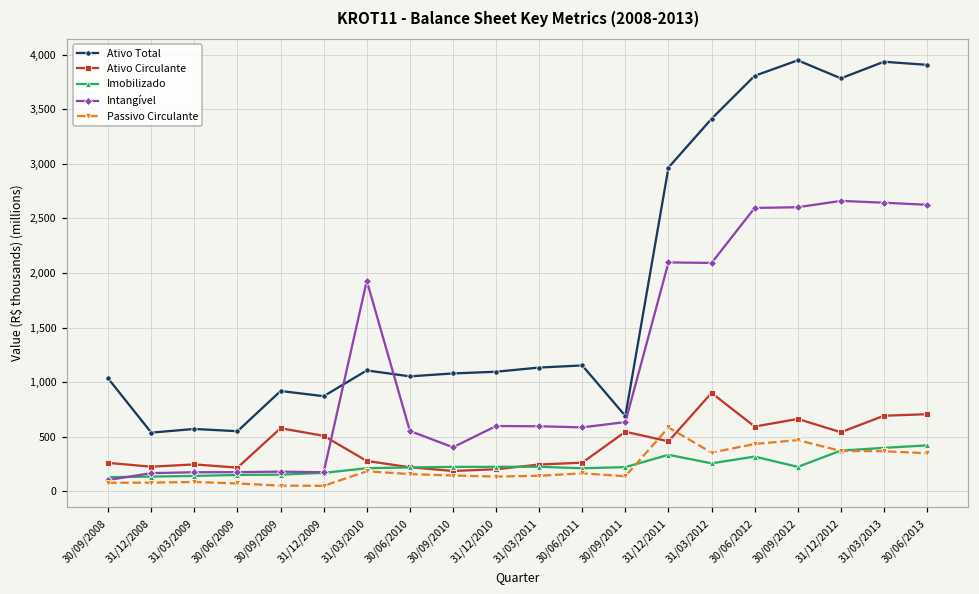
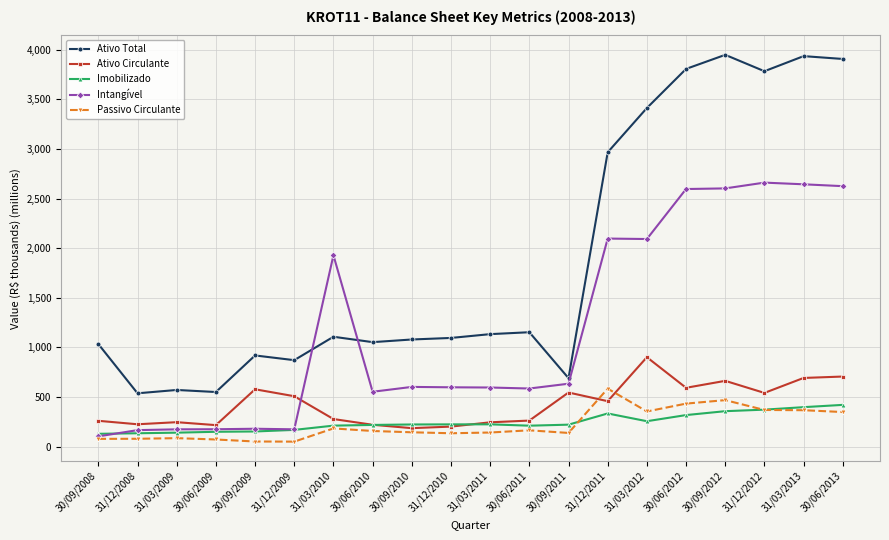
Intangível, 30/09/2010: 400 -> 600
Imobilizado, 30/09/2012: 200 -> 400
